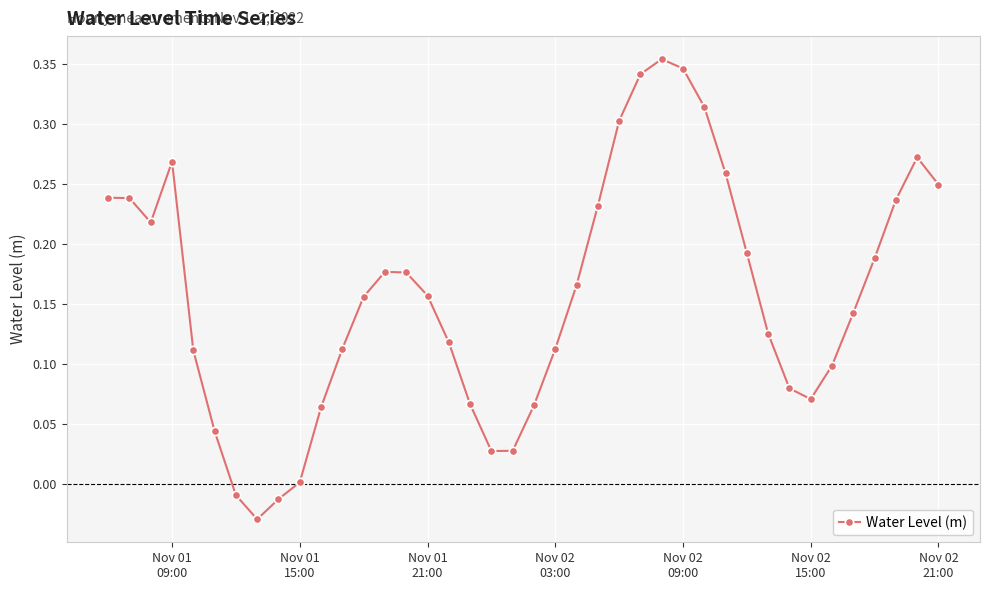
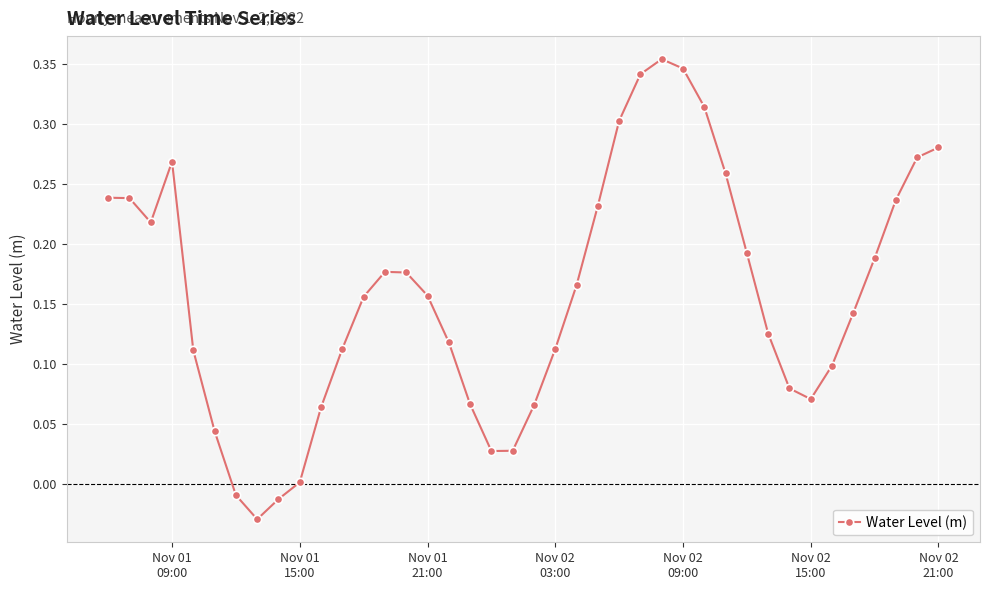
Nov 02 21:00: 0.249 -> 0.280
